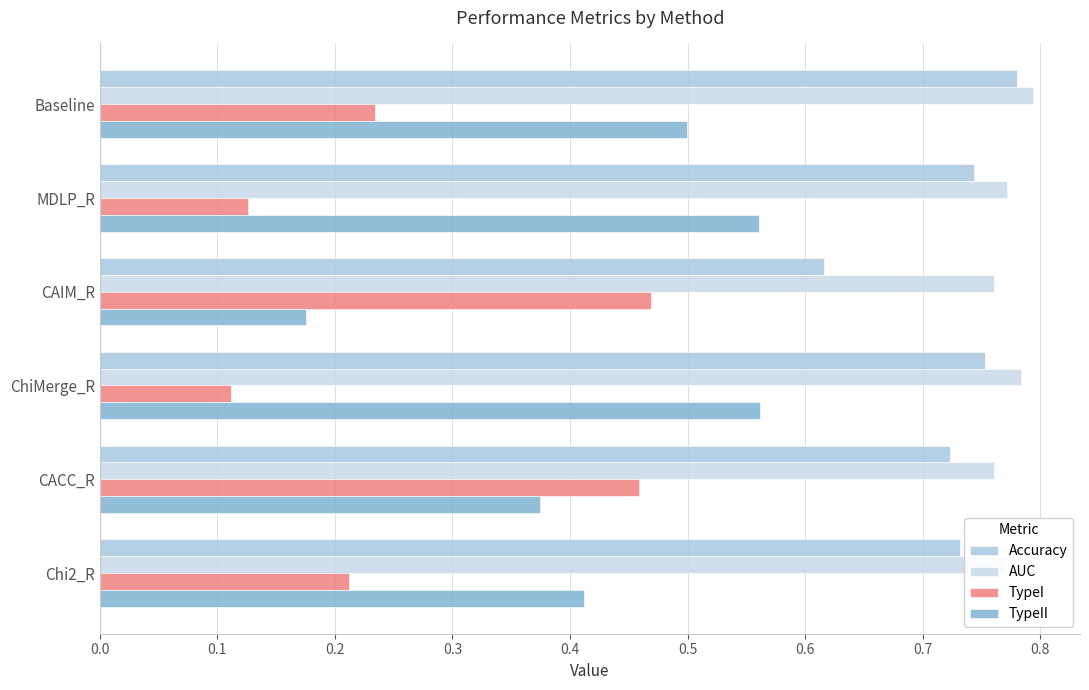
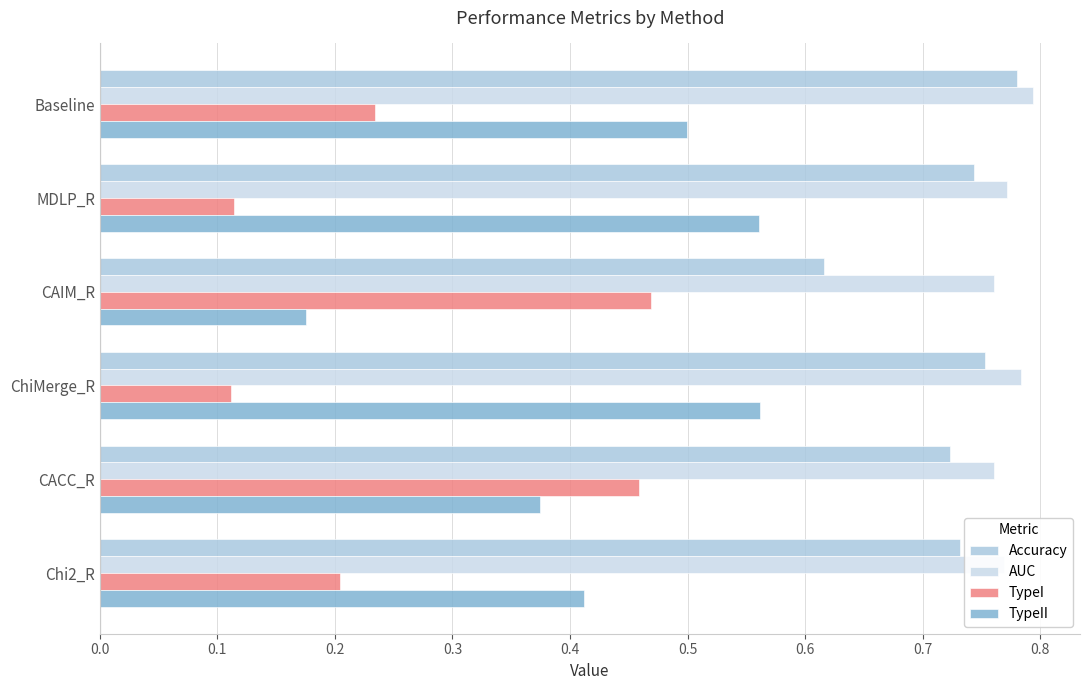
TypeI, MDLP_R: 0.126 -> 0.114
TypeI, Chi2_R: 0.212 -> 0.204
